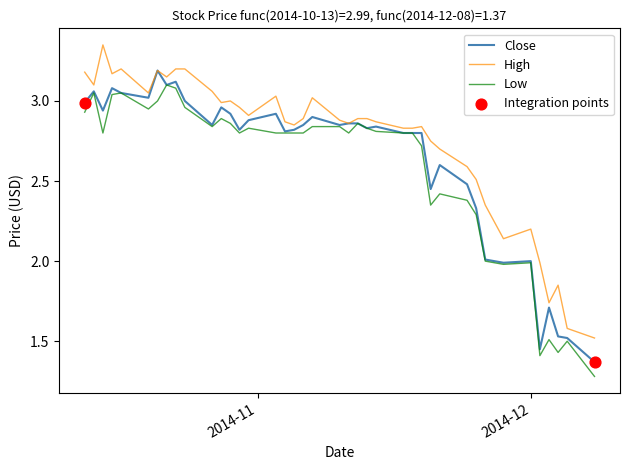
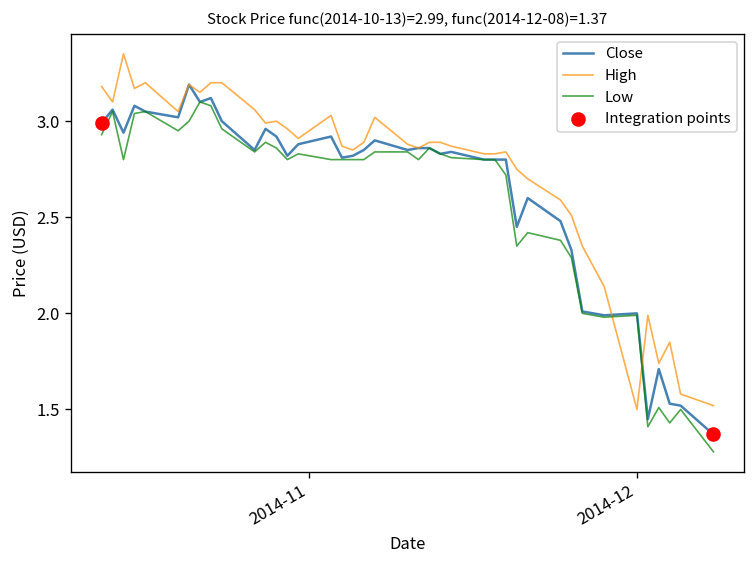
High, 2014-12: 2.2 -> 1.5
